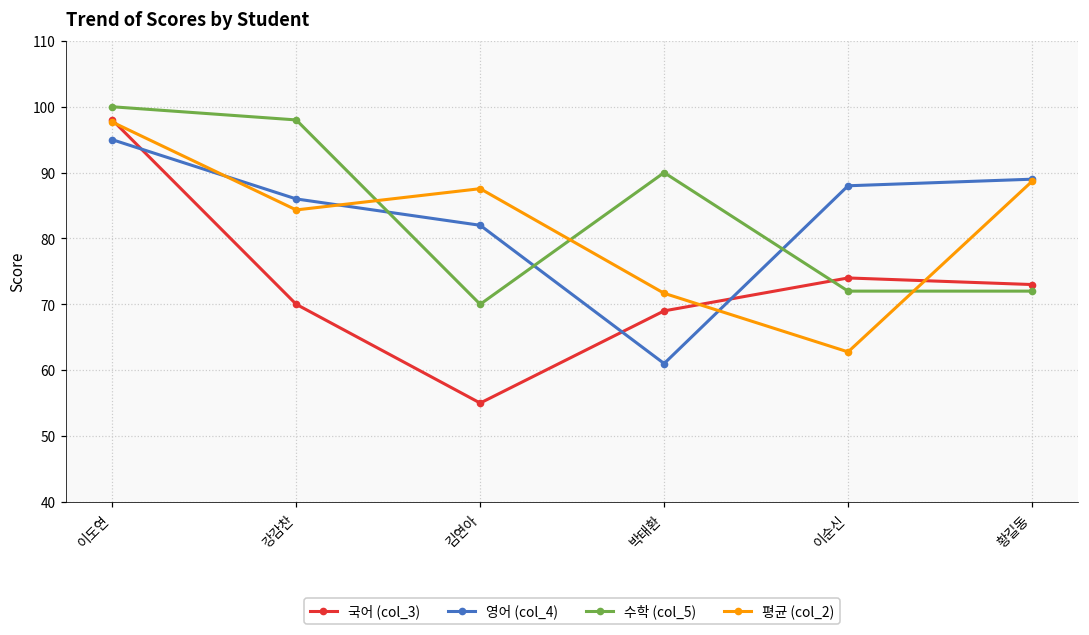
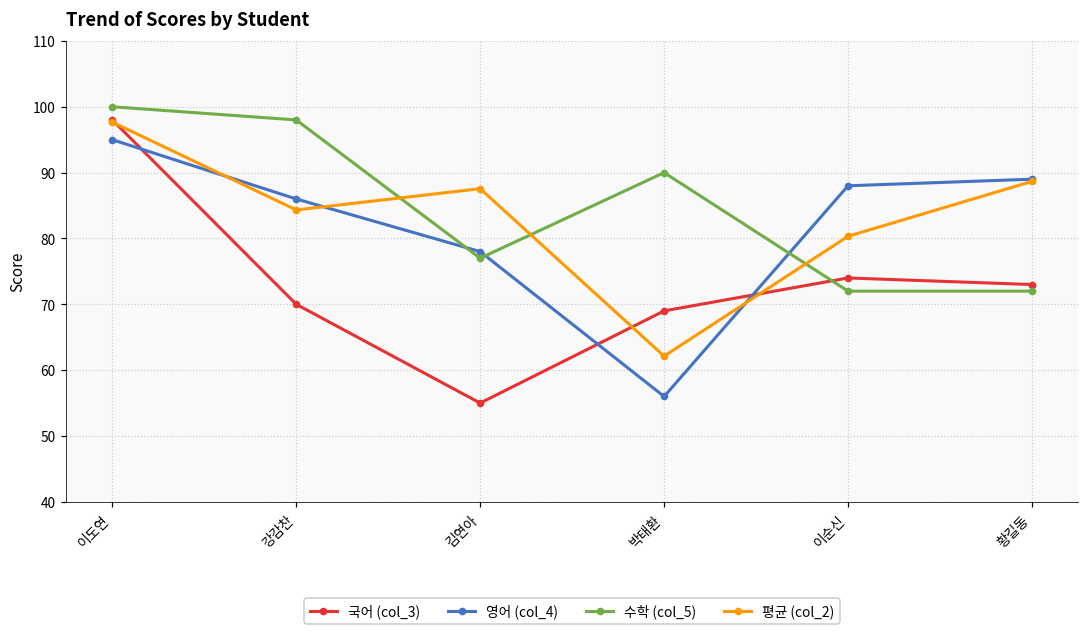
영어 (col_4), 김연아: 82 -> 78
수학 (col_5), 김연아: 70 -> 77
영어 (col_4), 박태환: 61 -> 56
평균 (col_2), 박태환: 72 -> 62
평균 (col_2), 이순신: 63 -> 80
